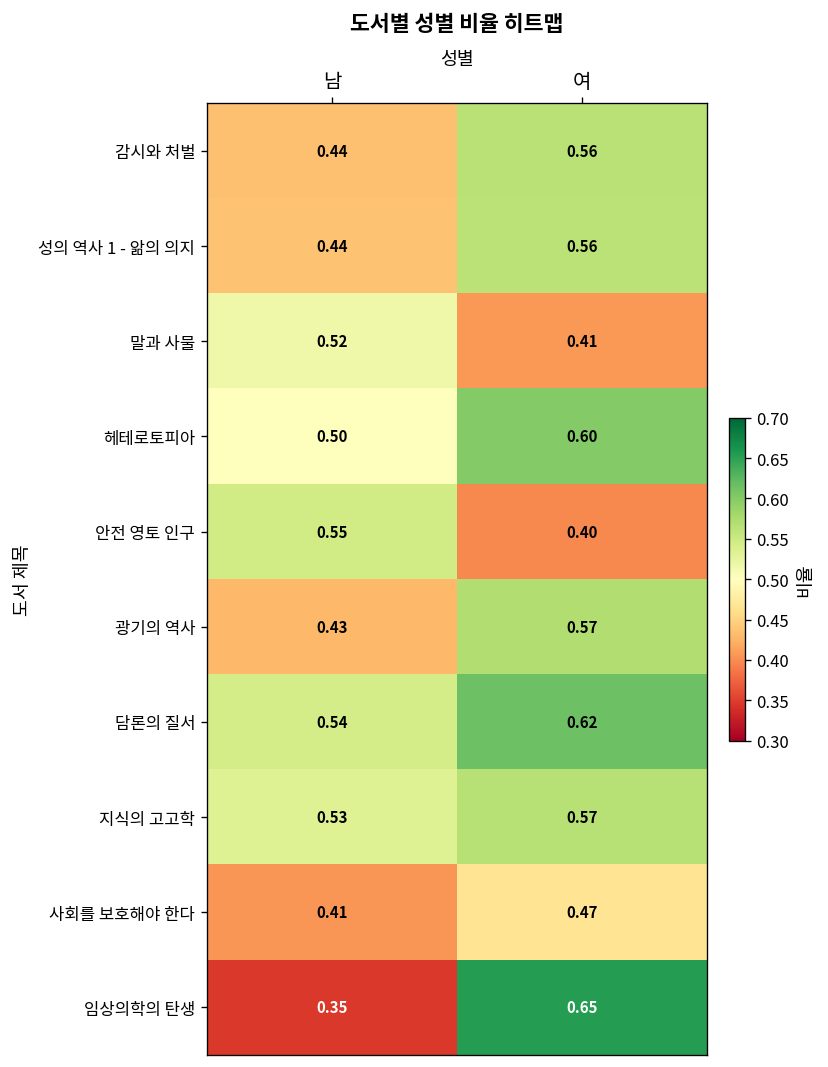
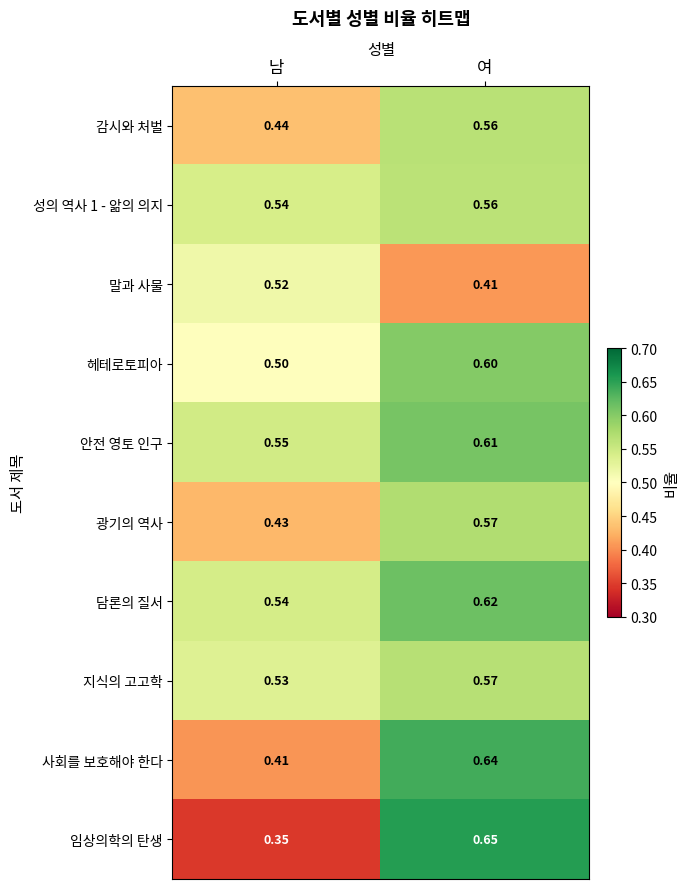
성의 역사 1 - 앎의 의지, 남: 0.44 -> 0.54
안전 영토 인구, 여: 0.40 -> 0.61
사회를 보호해야 한다, 여: 0.47 -> 0.64
